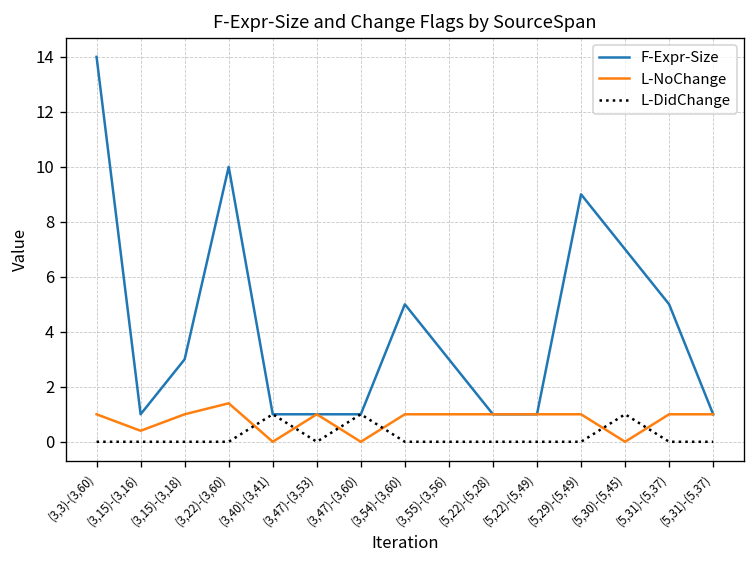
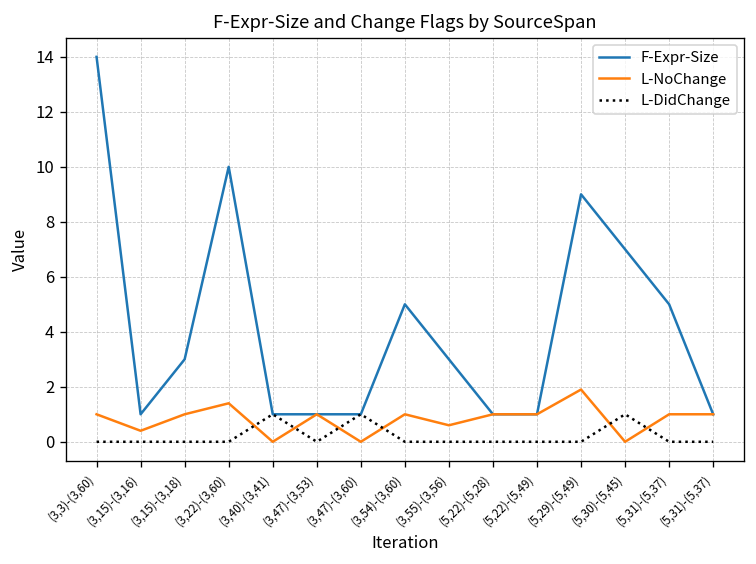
L-NoChange, (3,55)-(3,56): 1.0 -> 0.6
L-NoChange, (5,29)-(5,49): 1.0 -> 1.9
